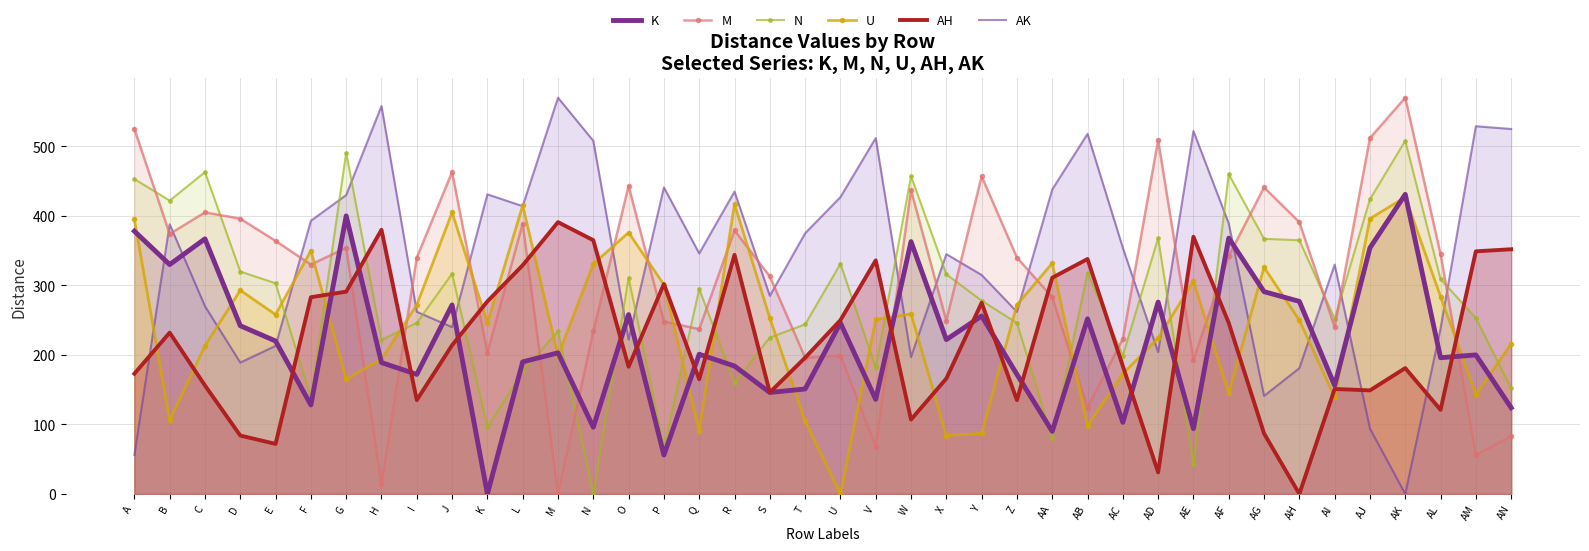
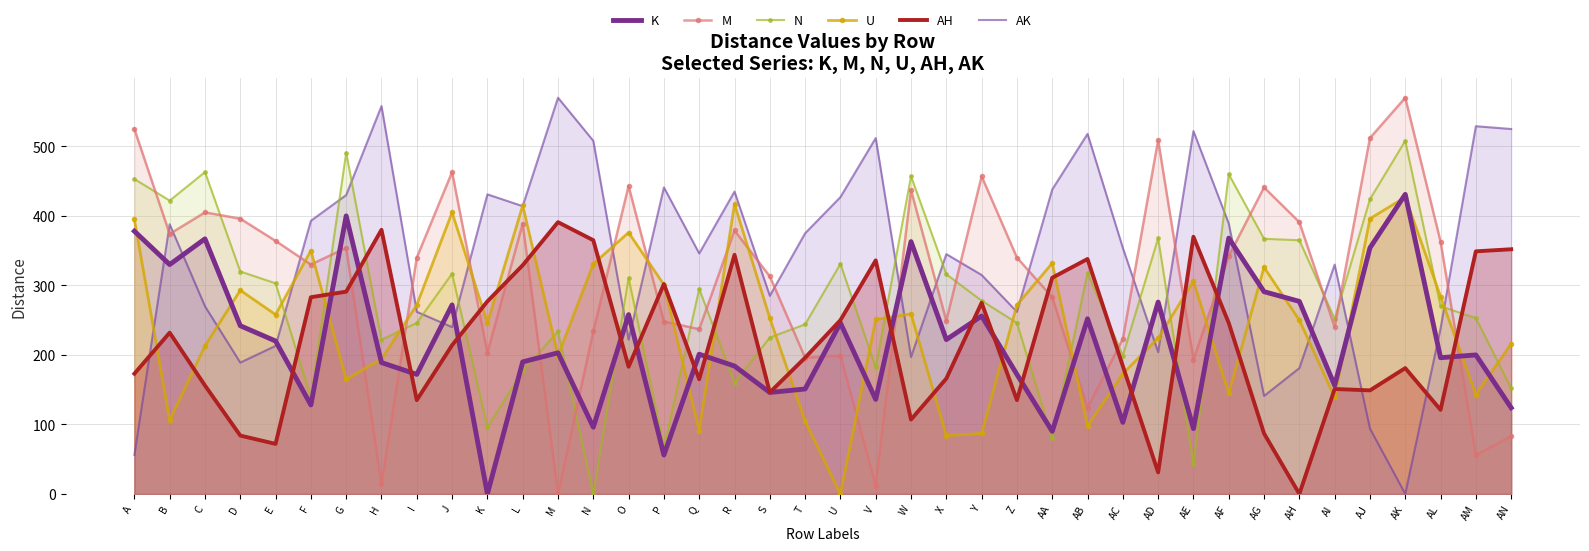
M, V: 70 -> 10
M, AL: 350 -> 360
N, AL: 310 -> 270
